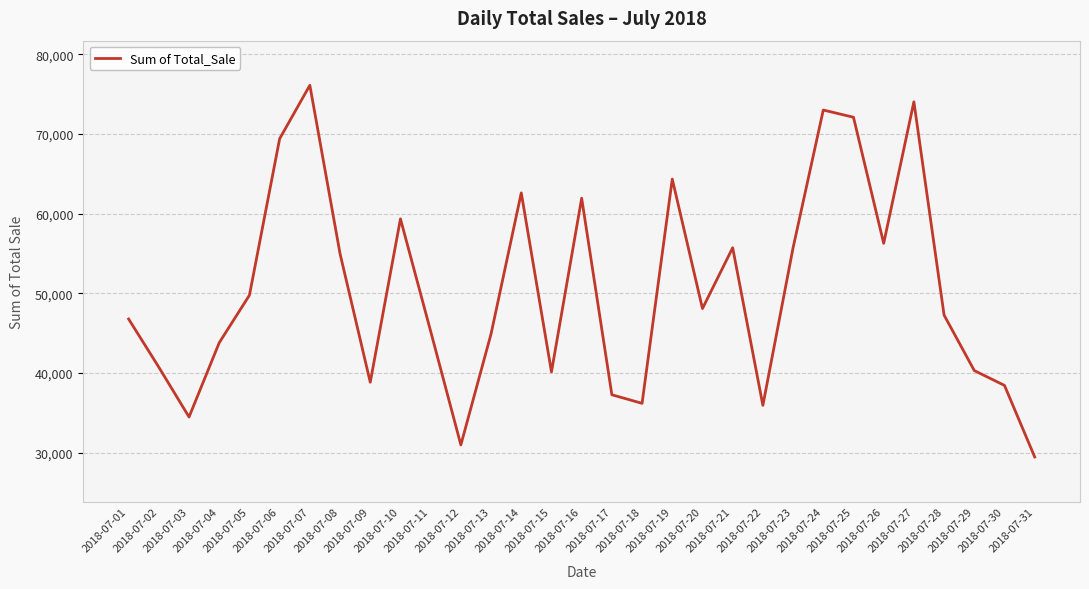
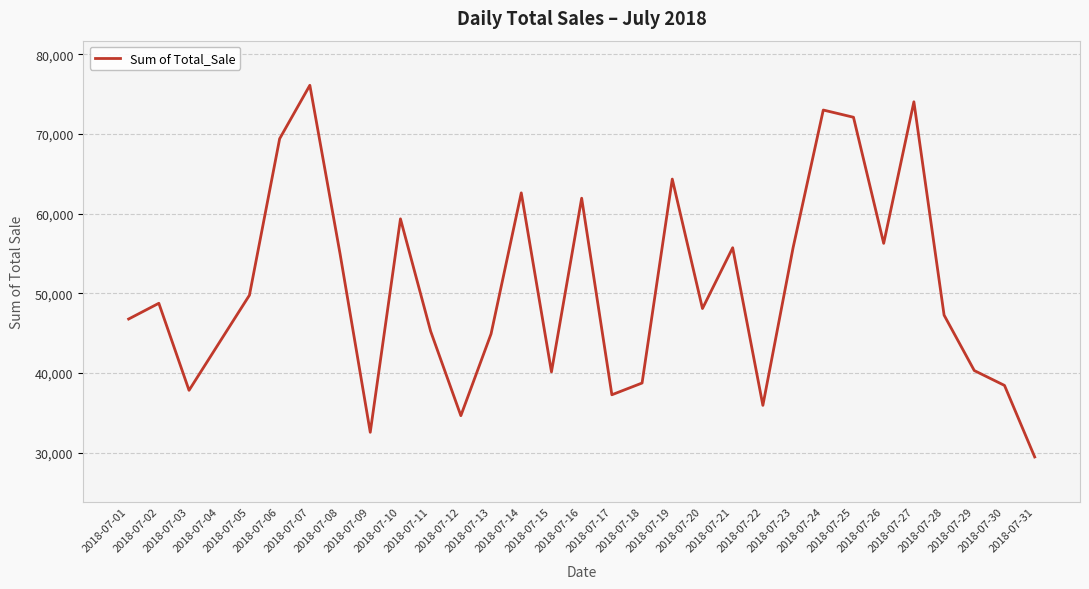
2018-07-02: 41,000 -> 49,000
2018-07-03: 34,000 -> 38,000
2018-07-09: 39,000 -> 33,000
2018-07-12: 31,000 -> 35,000
2018-07-18: 36,000 -> 39,000
